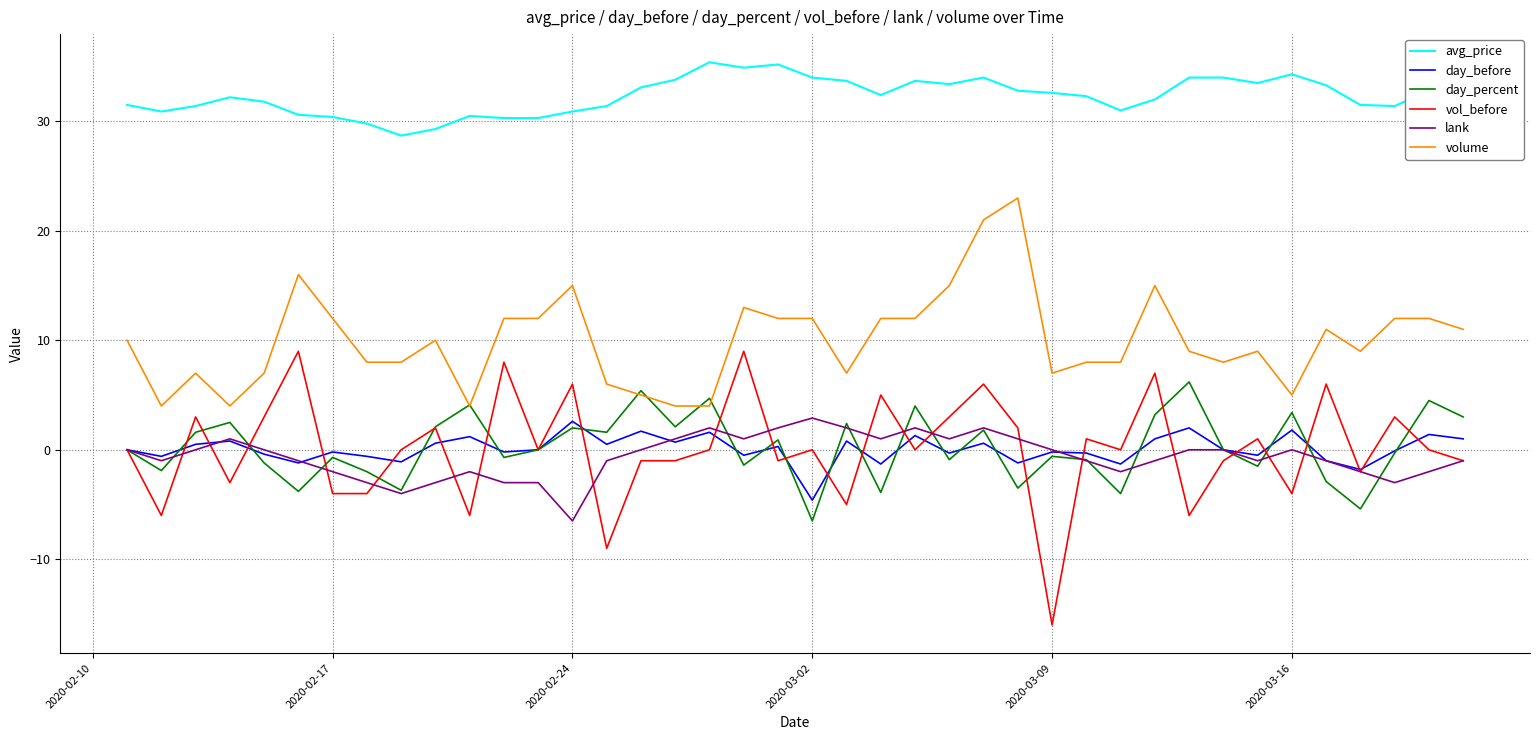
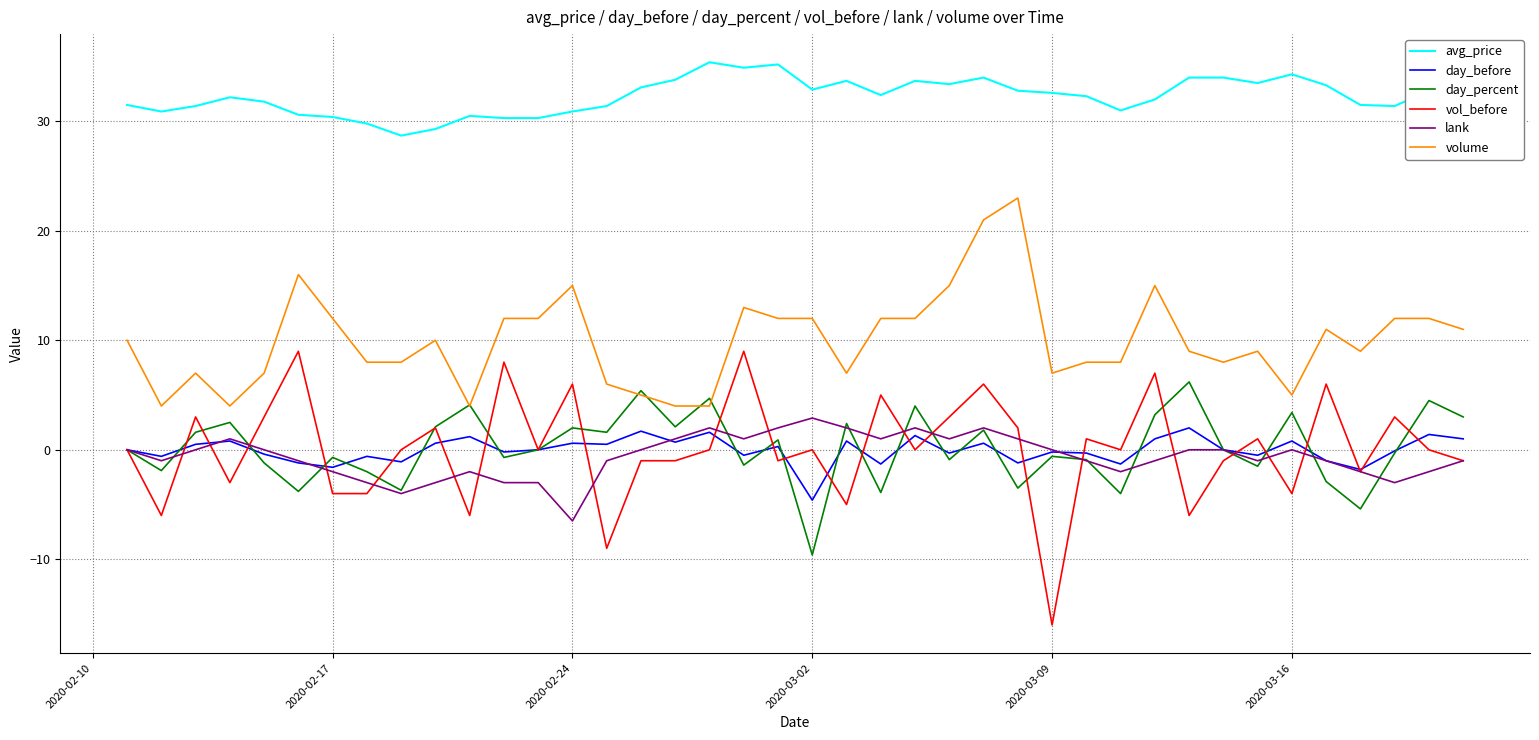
day_before, 2020-02-17: -0.2 -> -1.6
day_before, 2020-02-24: 2.6 -> 0.6
avg_price, 2020-03-02: 34.0 -> 32.9
day_percent, 2020-03-02: -6.5 -> -9.6
day_before, 2020-03-16: 1.8 -> 0.8
